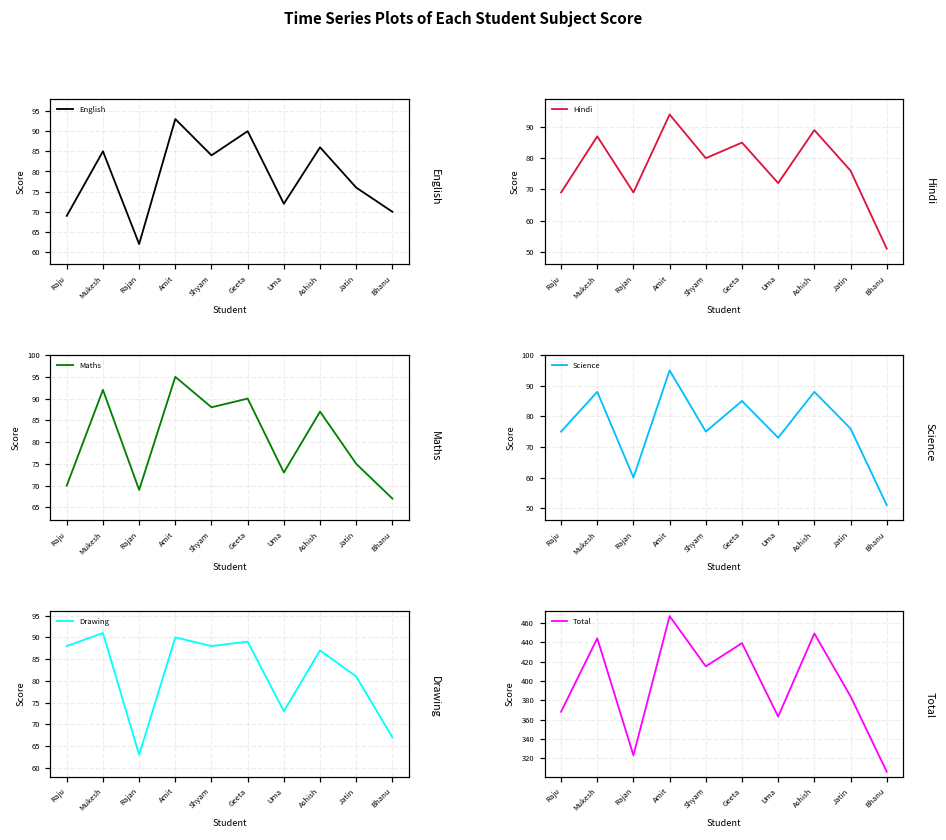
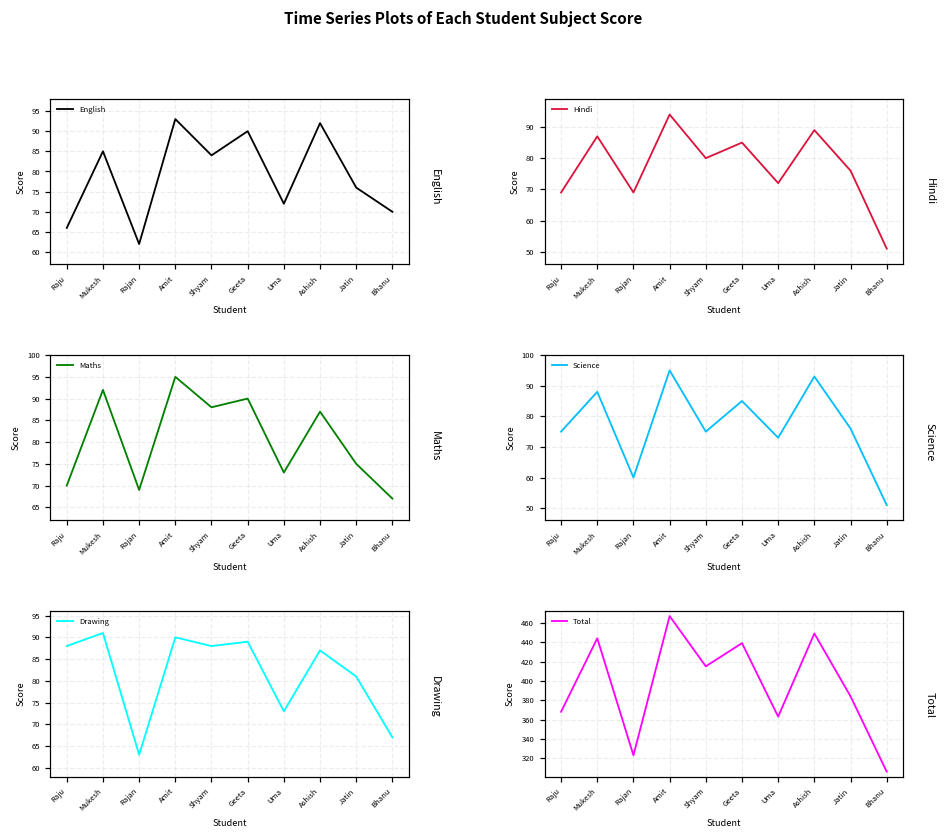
English, Raju: 69 -> 66
English, Ashish: 86 -> 92
Science, Ashish: 88 -> 93
